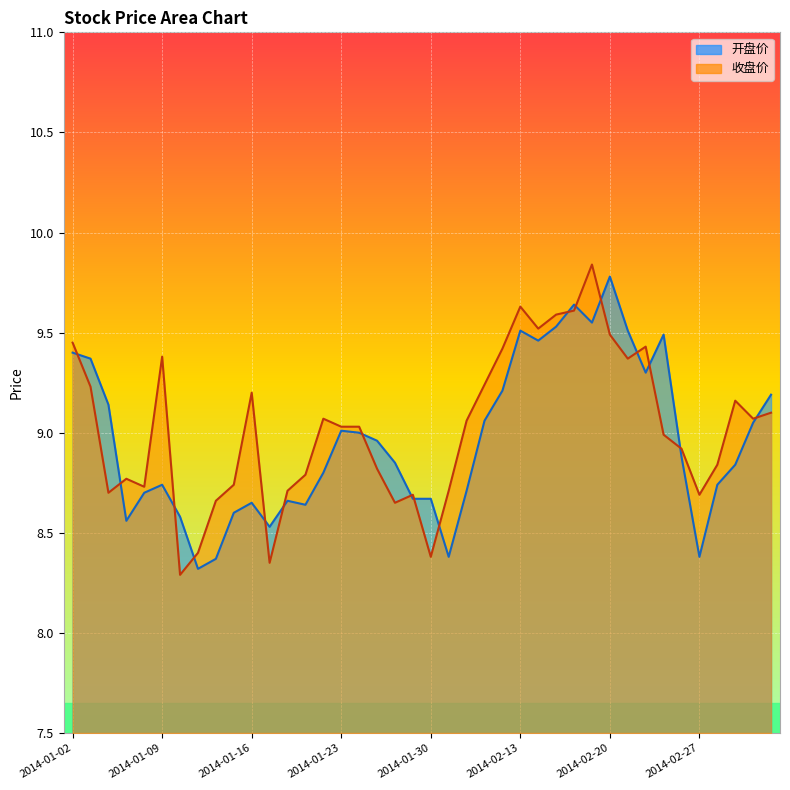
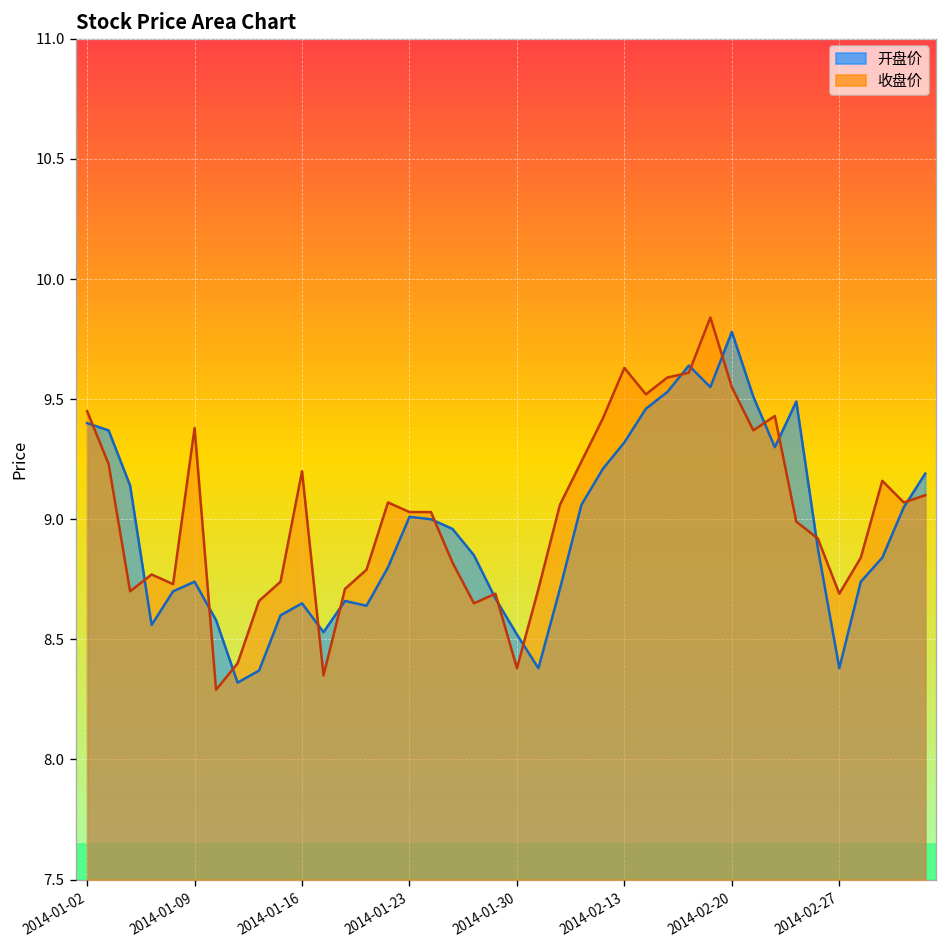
开盘价, 2014-01-30: 8.67 -> 8.52
开盘价, 2014-02-13: 9.51 -> 9.32
收盘价, 2014-02-20: 9.49 -> 9.55
